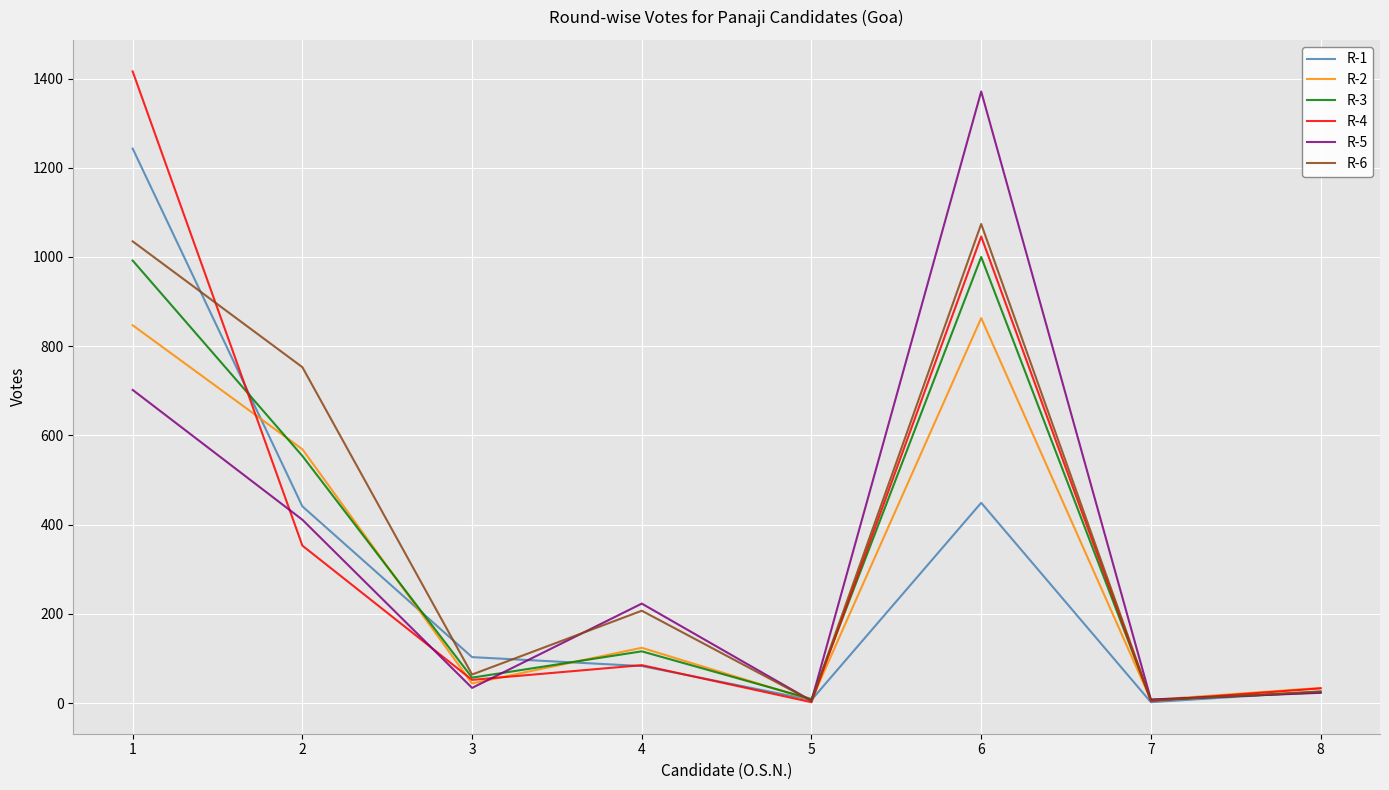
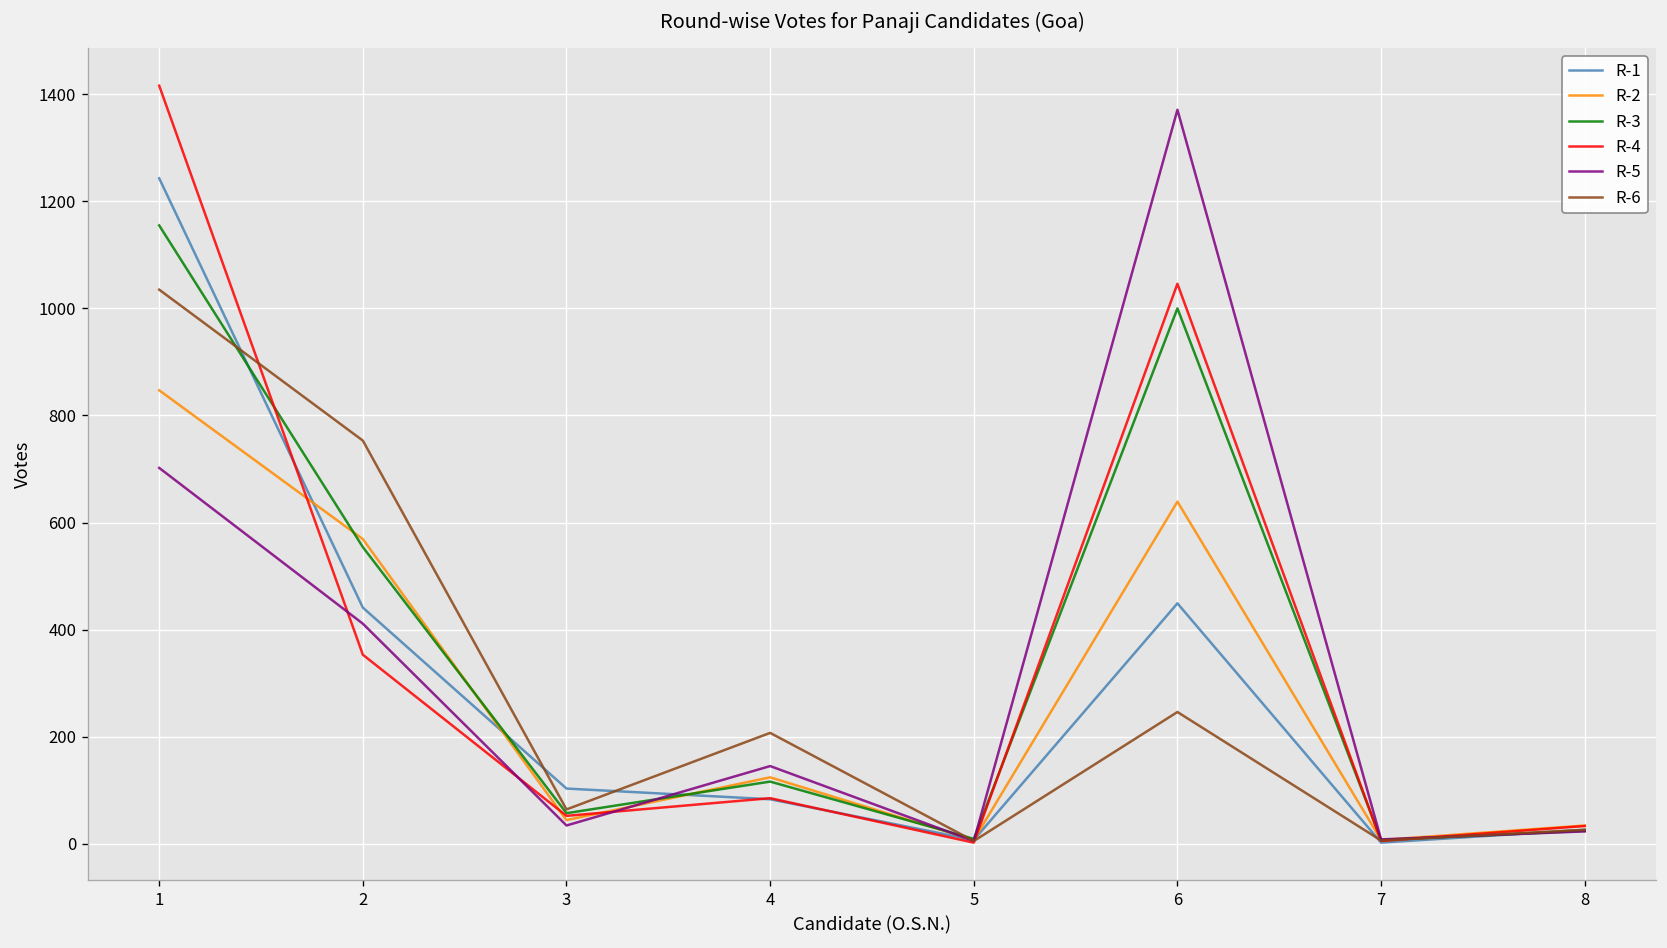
R-3, 1: 990 -> 1160
R-5, 4: 220 -> 150
R-2, 6: 860 -> 640
R-6, 6: 1070 -> 250
